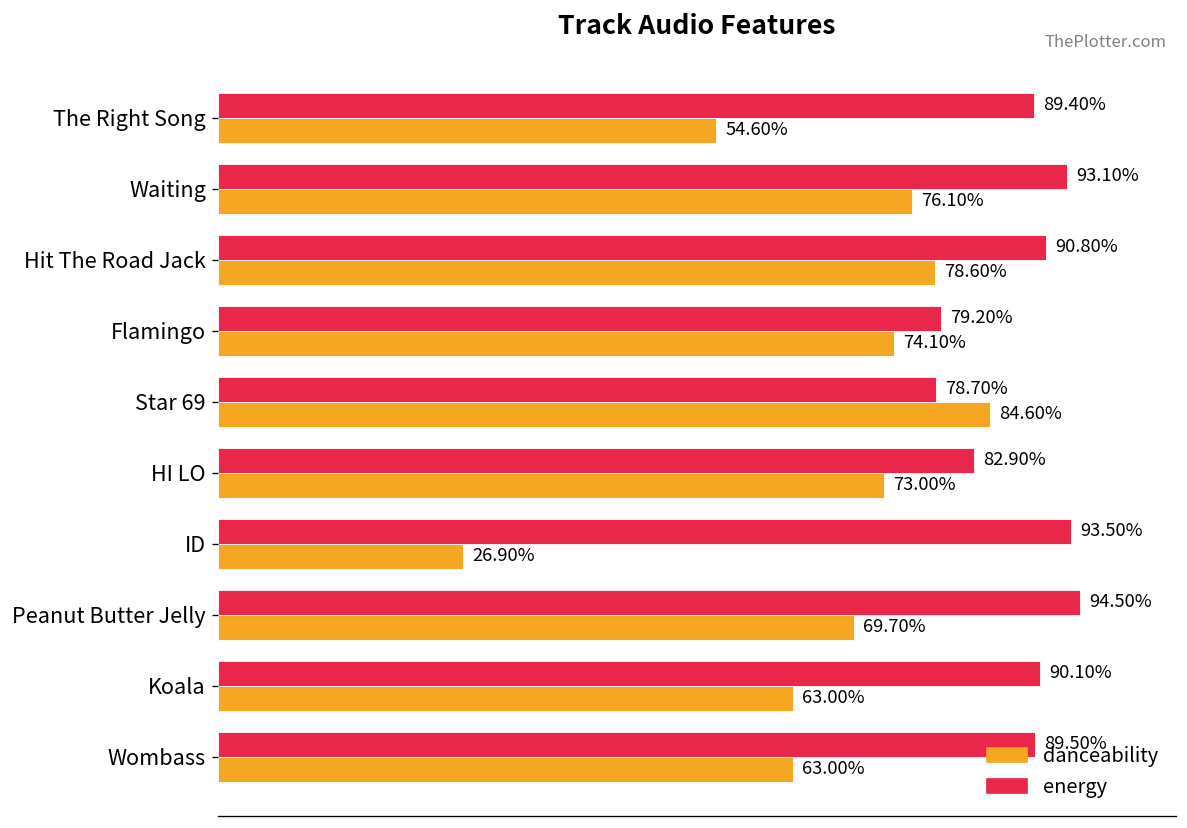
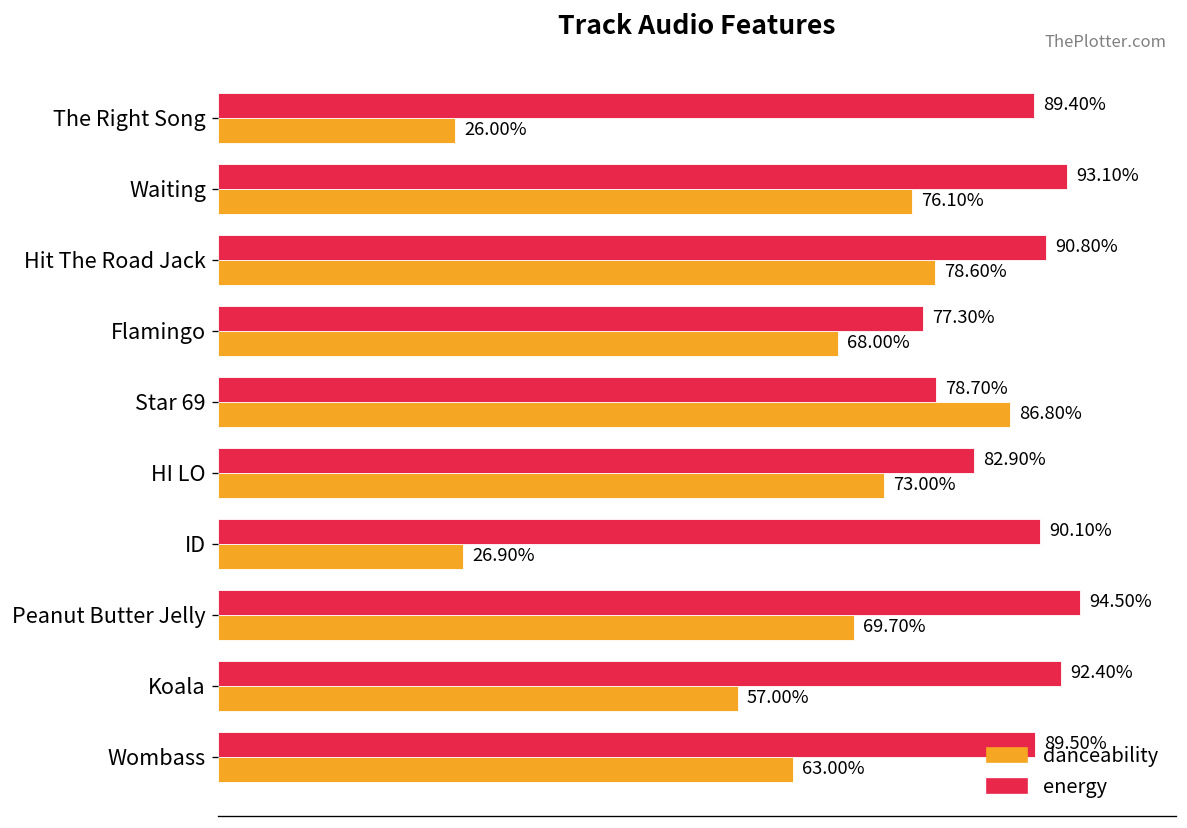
danceability, The Right Song: 54.60% -> 26.00%
energy, Flamingo: 79.20% -> 77.30%
danceability, Flamingo: 74.10% -> 68.00%
danceability, Star 69: 84.60% -> 86.80%
energy, ID: 93.50% -> 90.10%
energy, Koala: 90.10% -> 92.40%
danceability, Koala: 63.00% -> 57.00%
